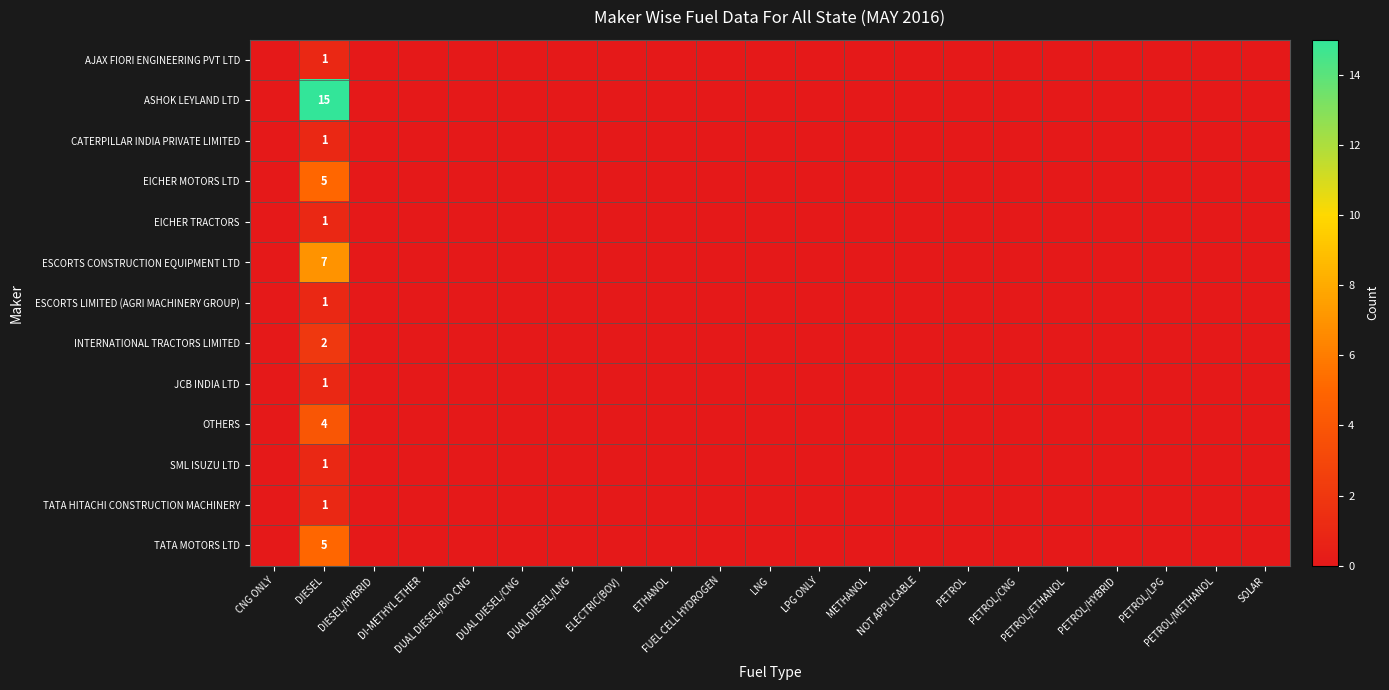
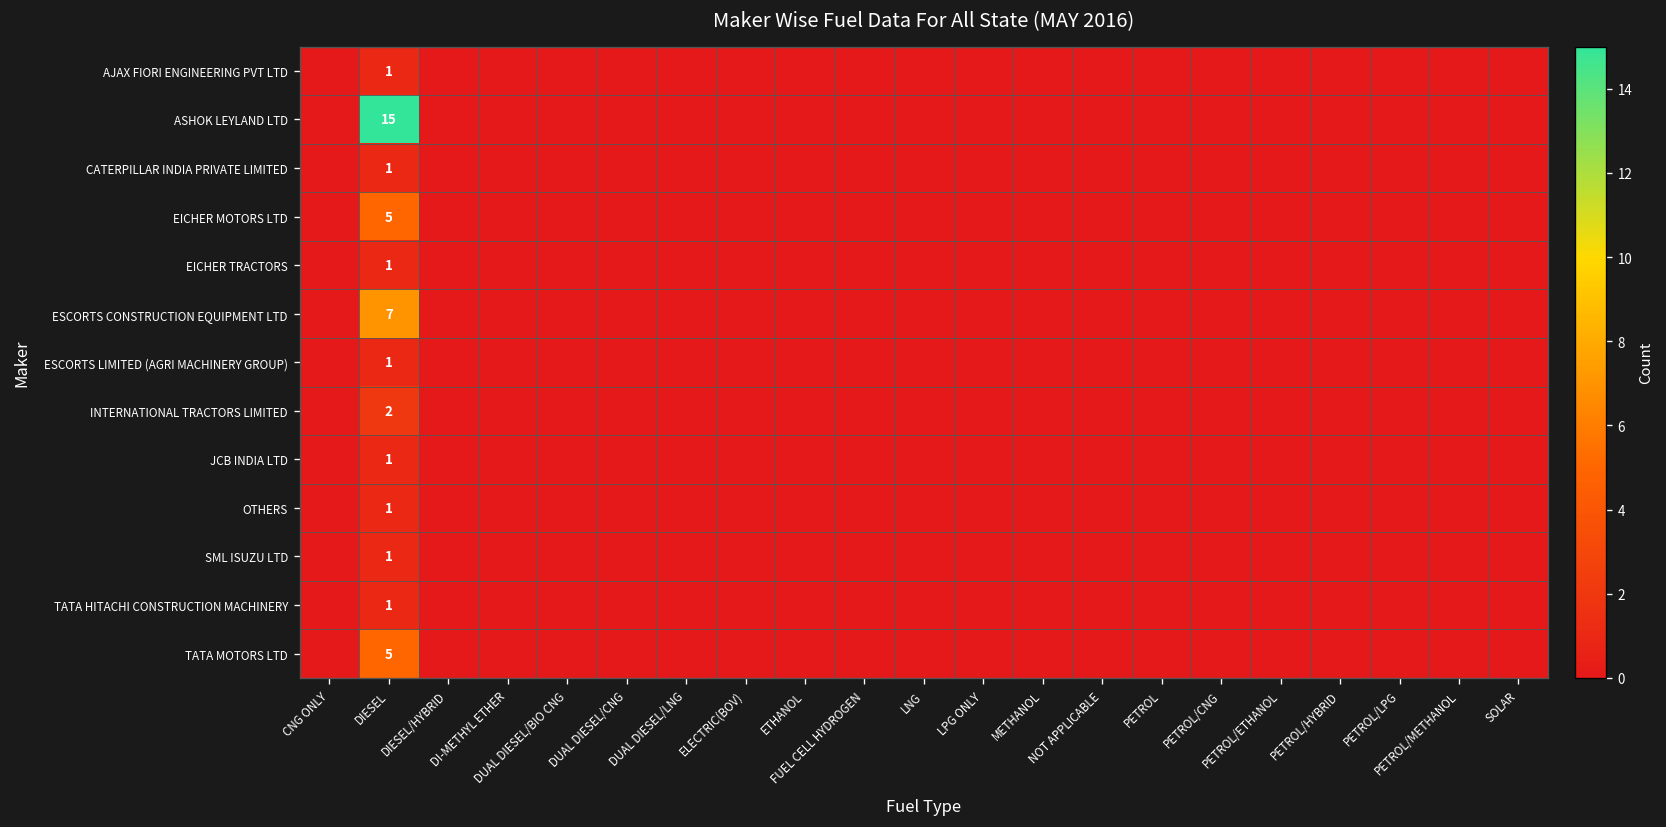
OTHERS, DIESEL: 4 -> 1
